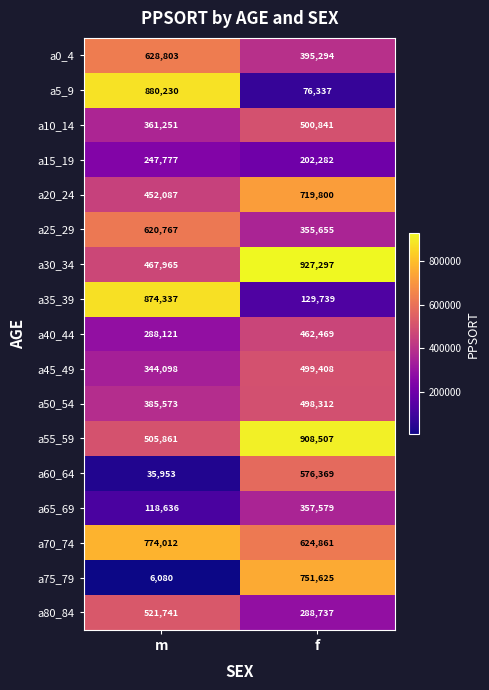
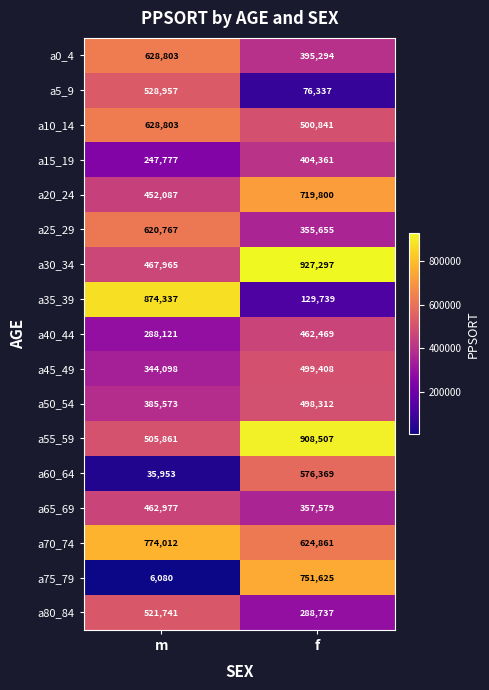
a5_9, m: 880,230 -> 528,957
a10_14, m: 361,251 -> 628,803
a15_19, f: 202,282 -> 404,361
a65_69, m: 118,636 -> 462,977
